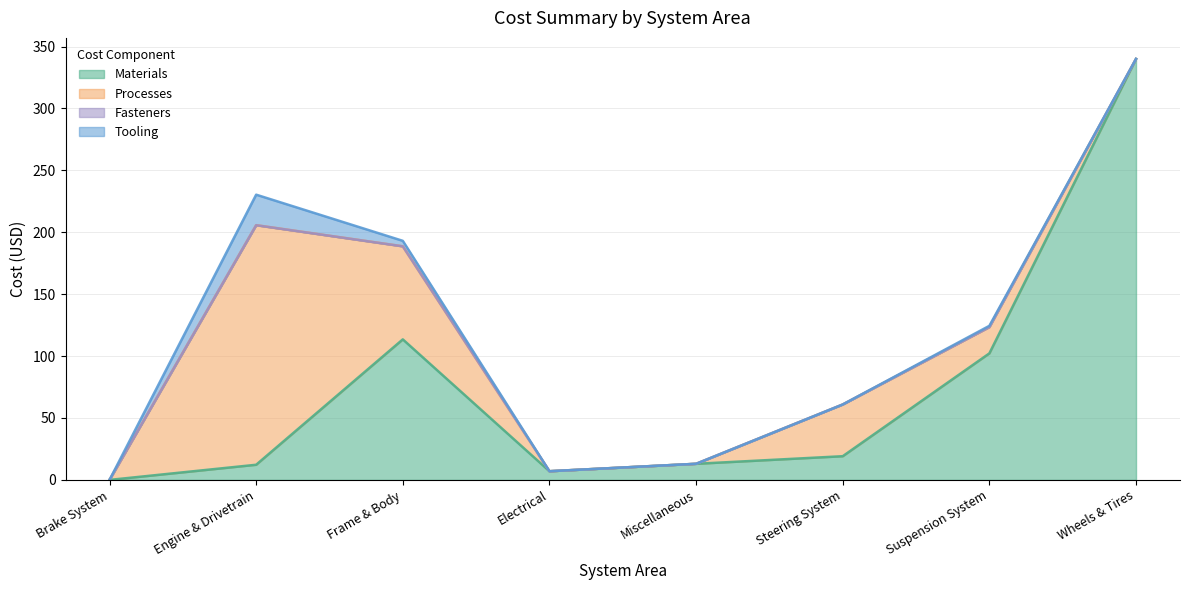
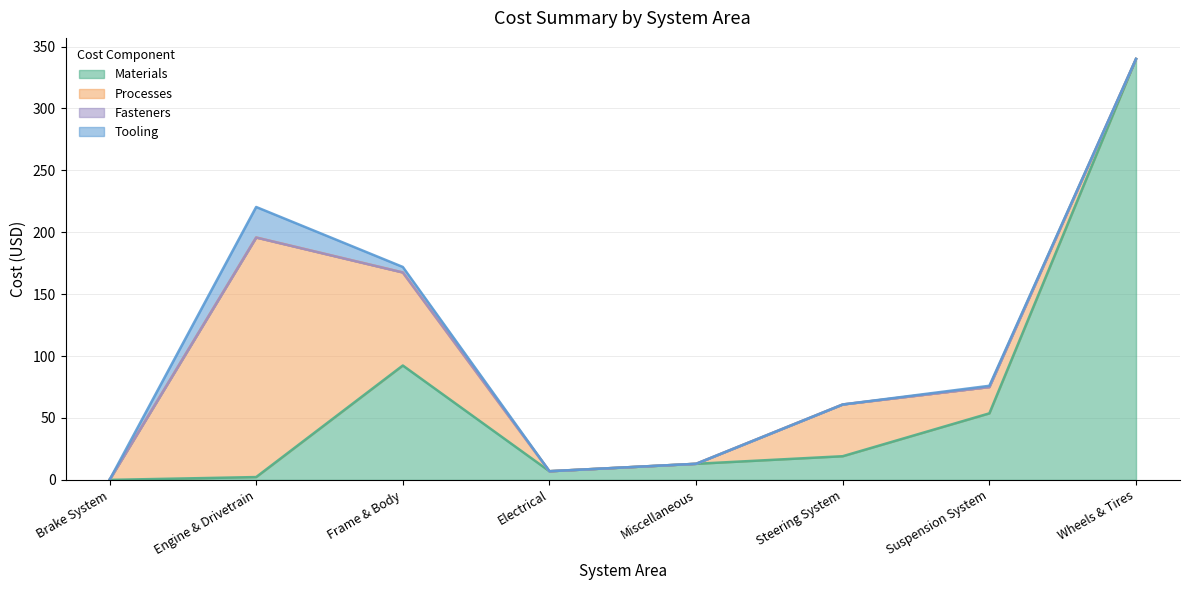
Materials, Engine & Drivetrain: 12 -> 2
Materials, Frame & Body: 114 -> 92
Materials, Suspension System: 102 -> 54
